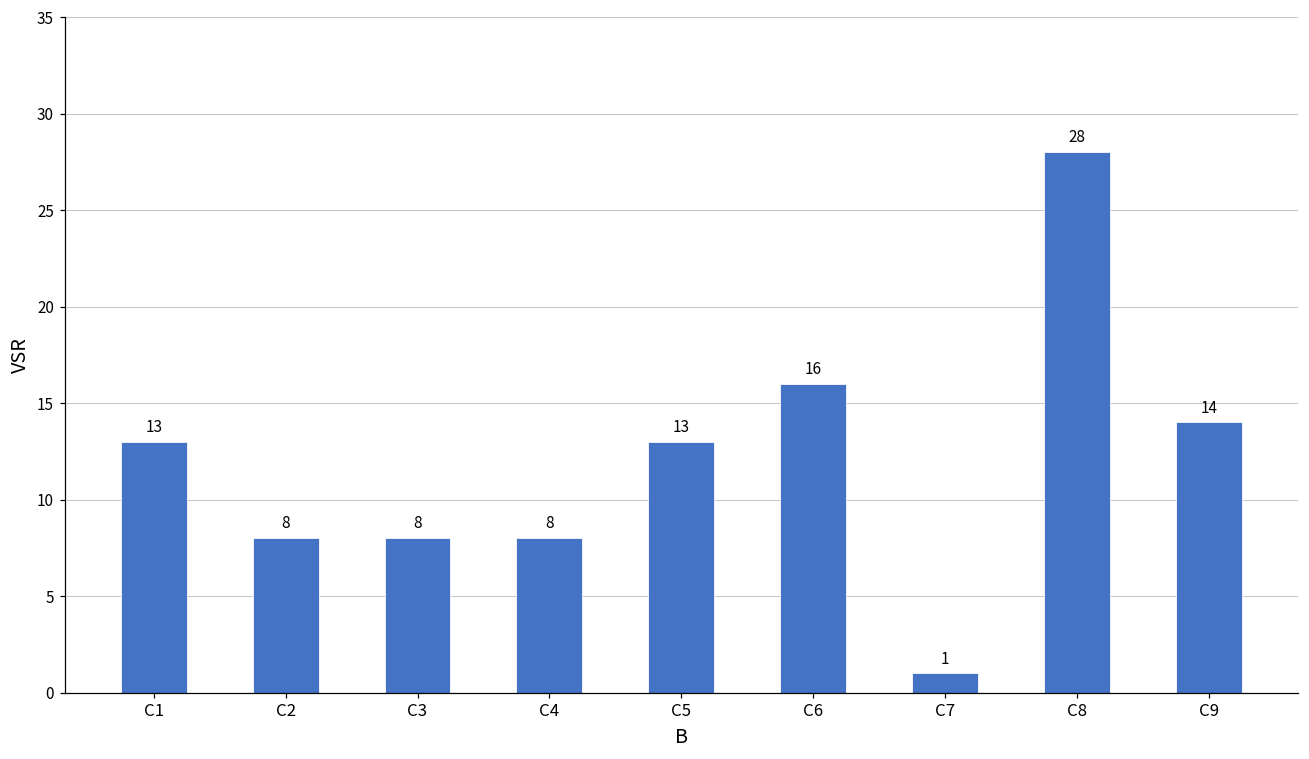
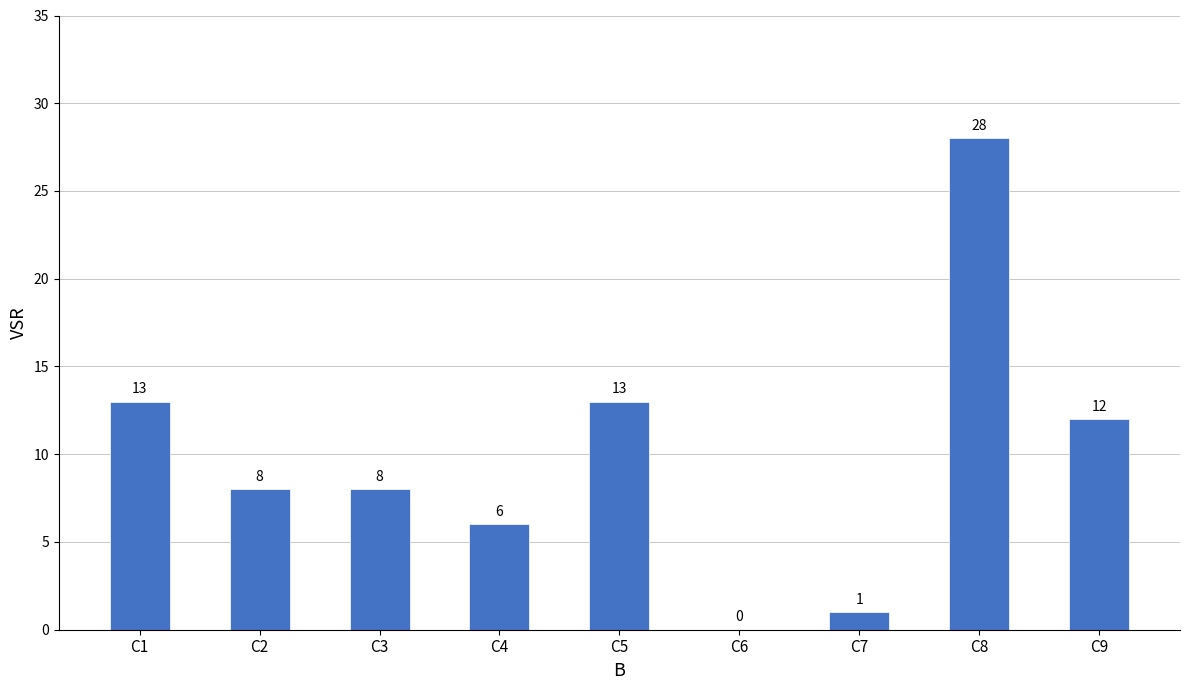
C4: 8 -> 6
C6: 16 -> 0
C9: 14 -> 12
